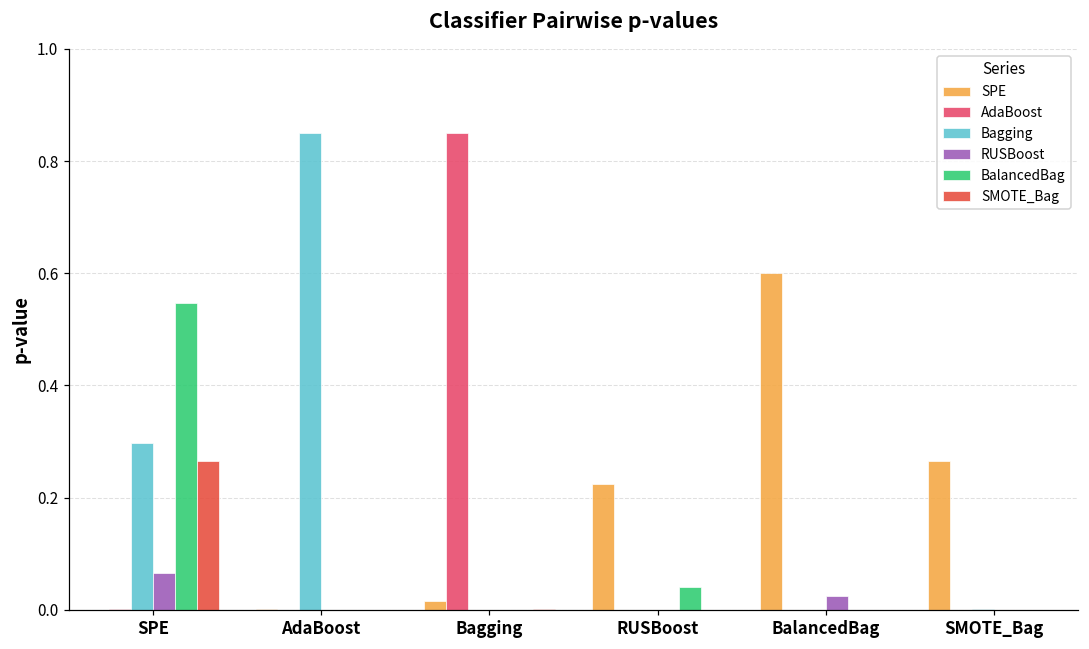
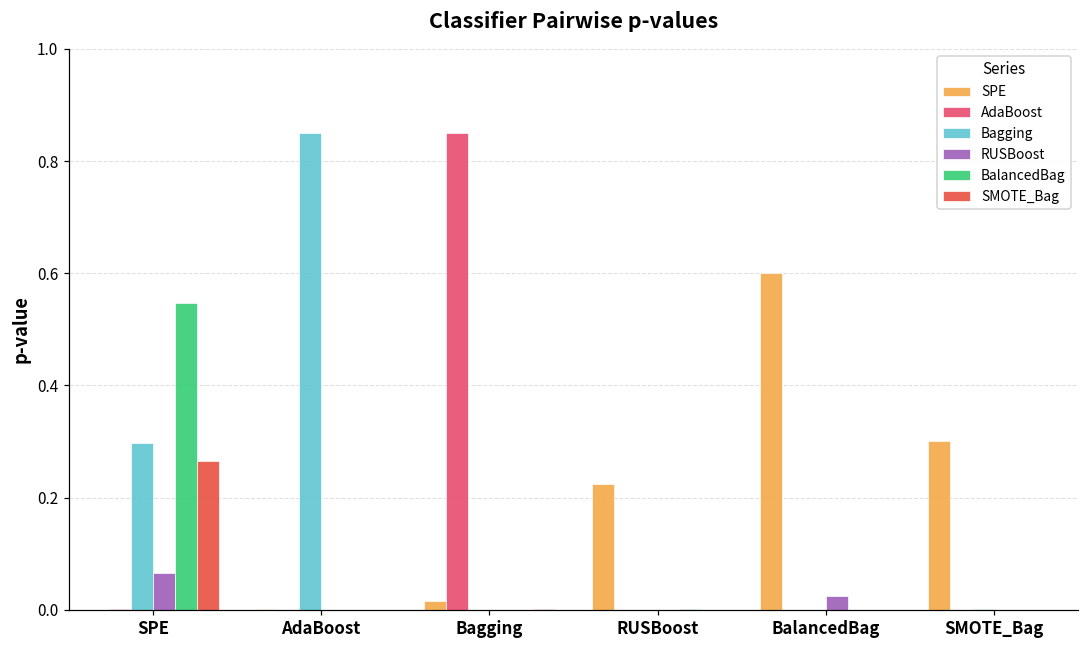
BalancedBag, RUSBoost: 0.04 -> 0.00
SPE, SMOTE_Bag: 0.27 -> 0.30
